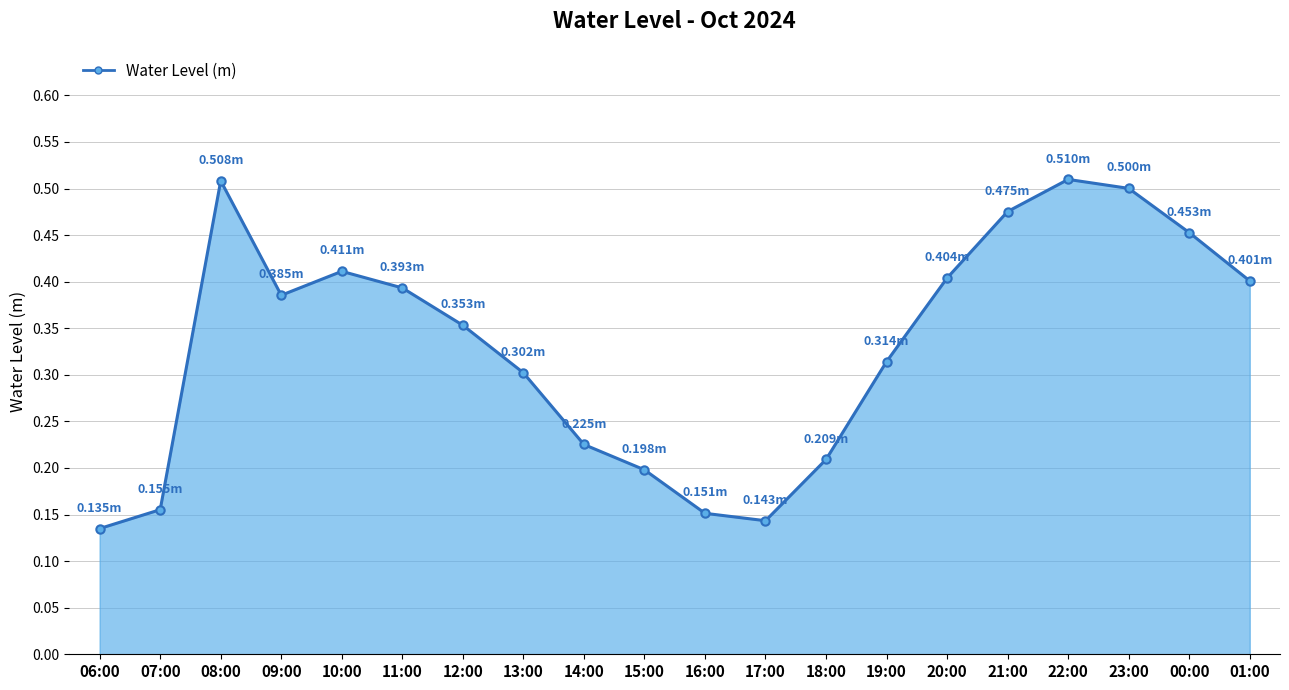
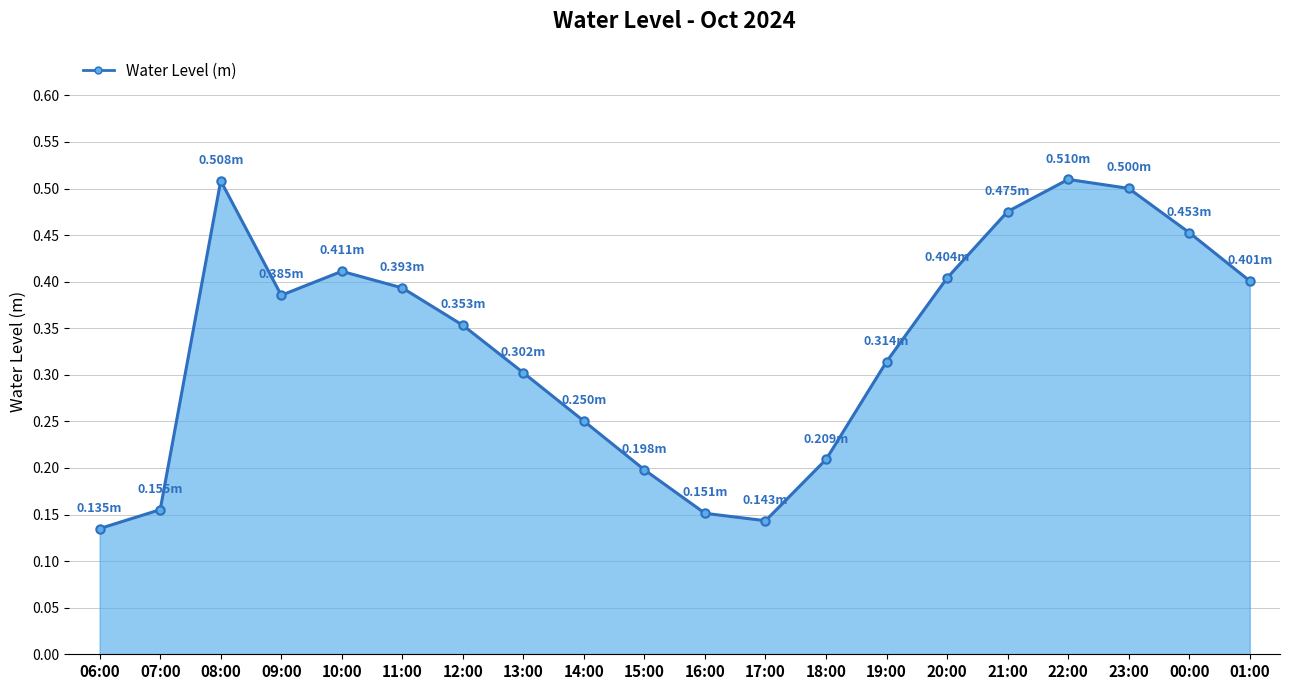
14:00: 0.225m -> 0.250m
